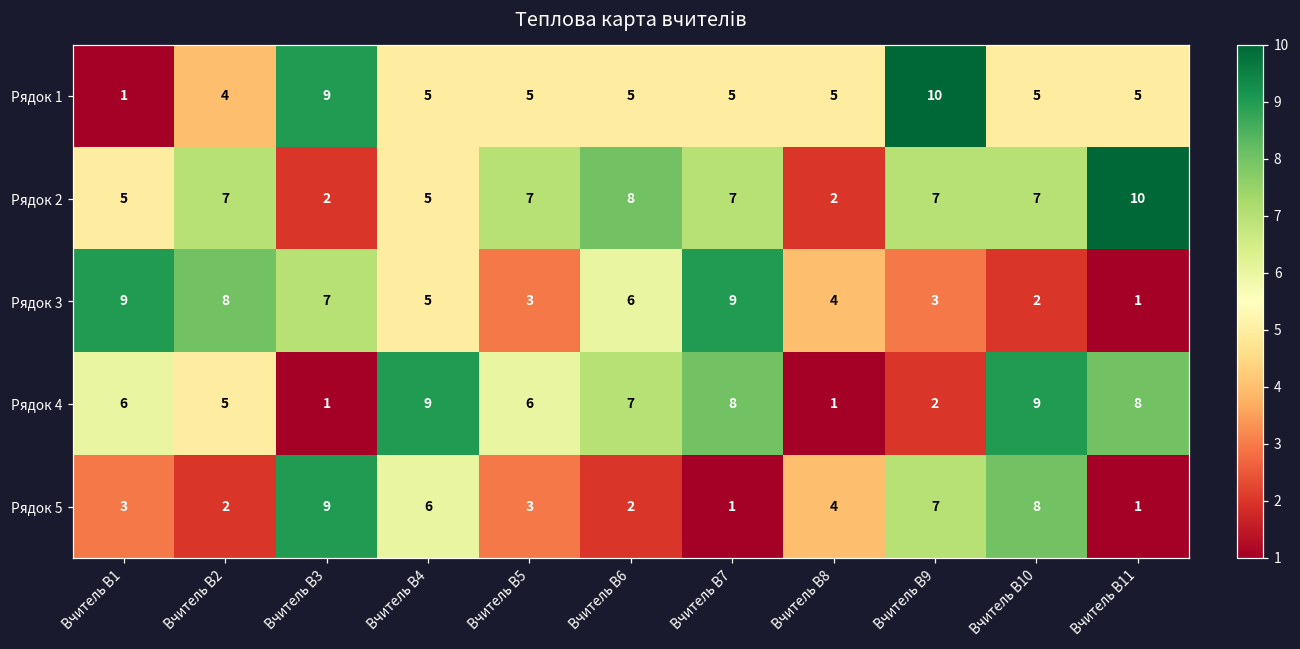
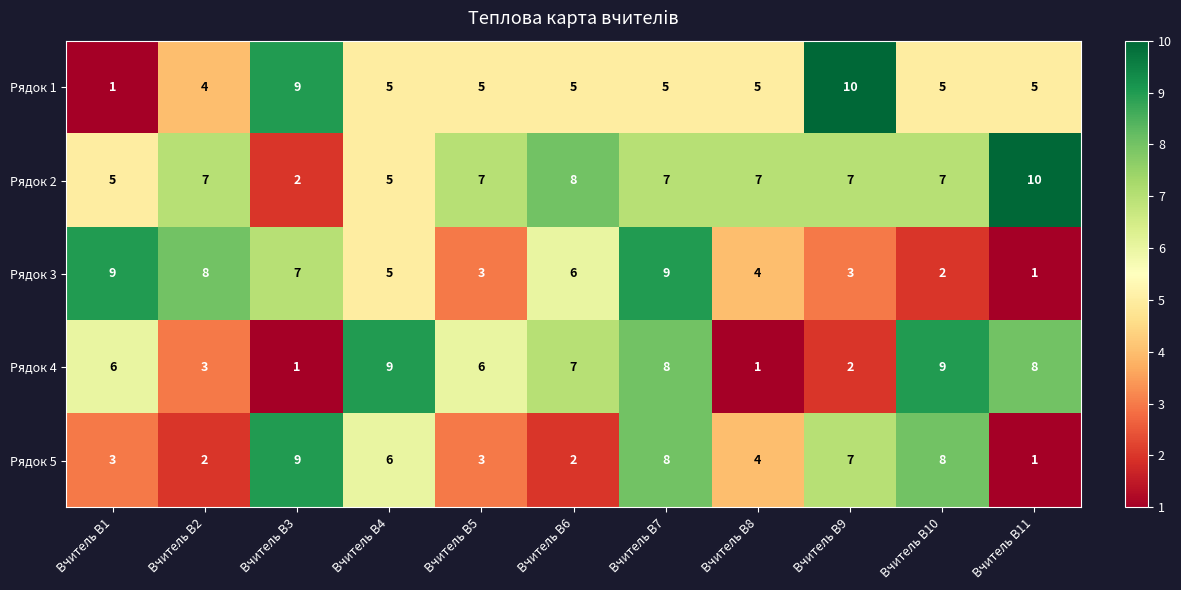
Рядок 2, Вчитель В8: 2 -> 7
Рядок 4, Вчитель В2: 5 -> 3
Рядок 5, Вчитель В7: 1 -> 8
